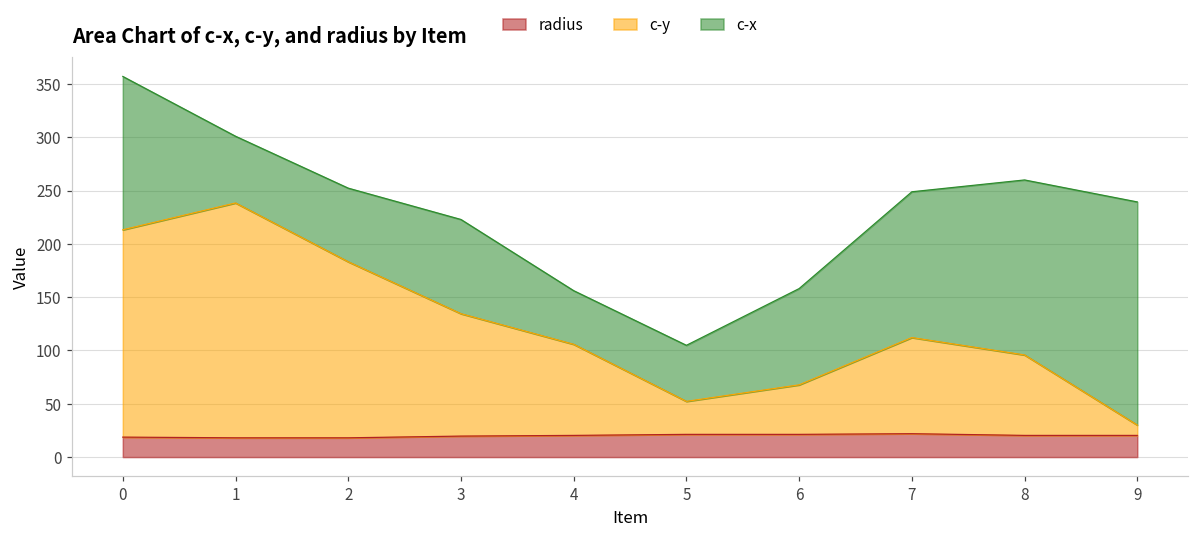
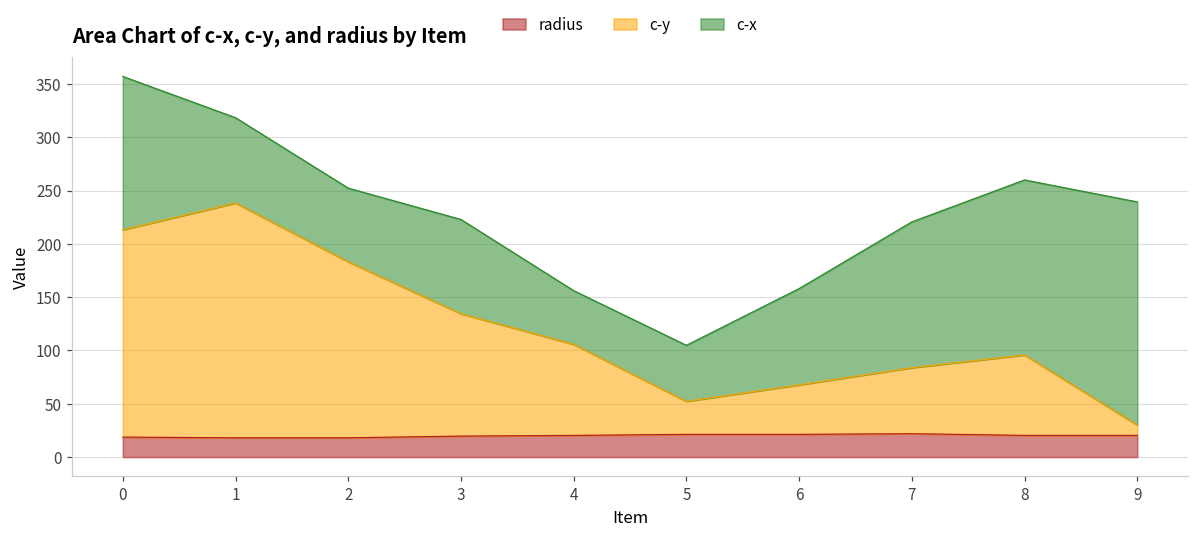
c-x, 1: 60 -> 80
c-y, 7: 90 -> 60
